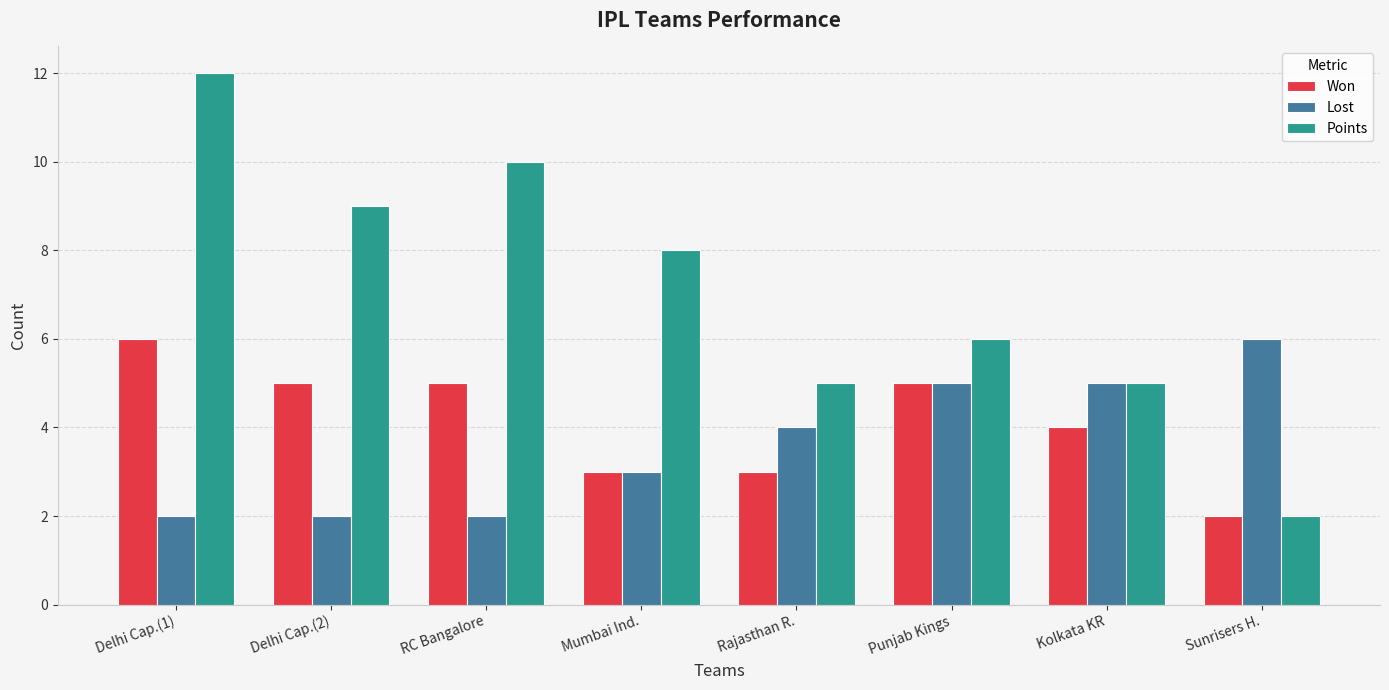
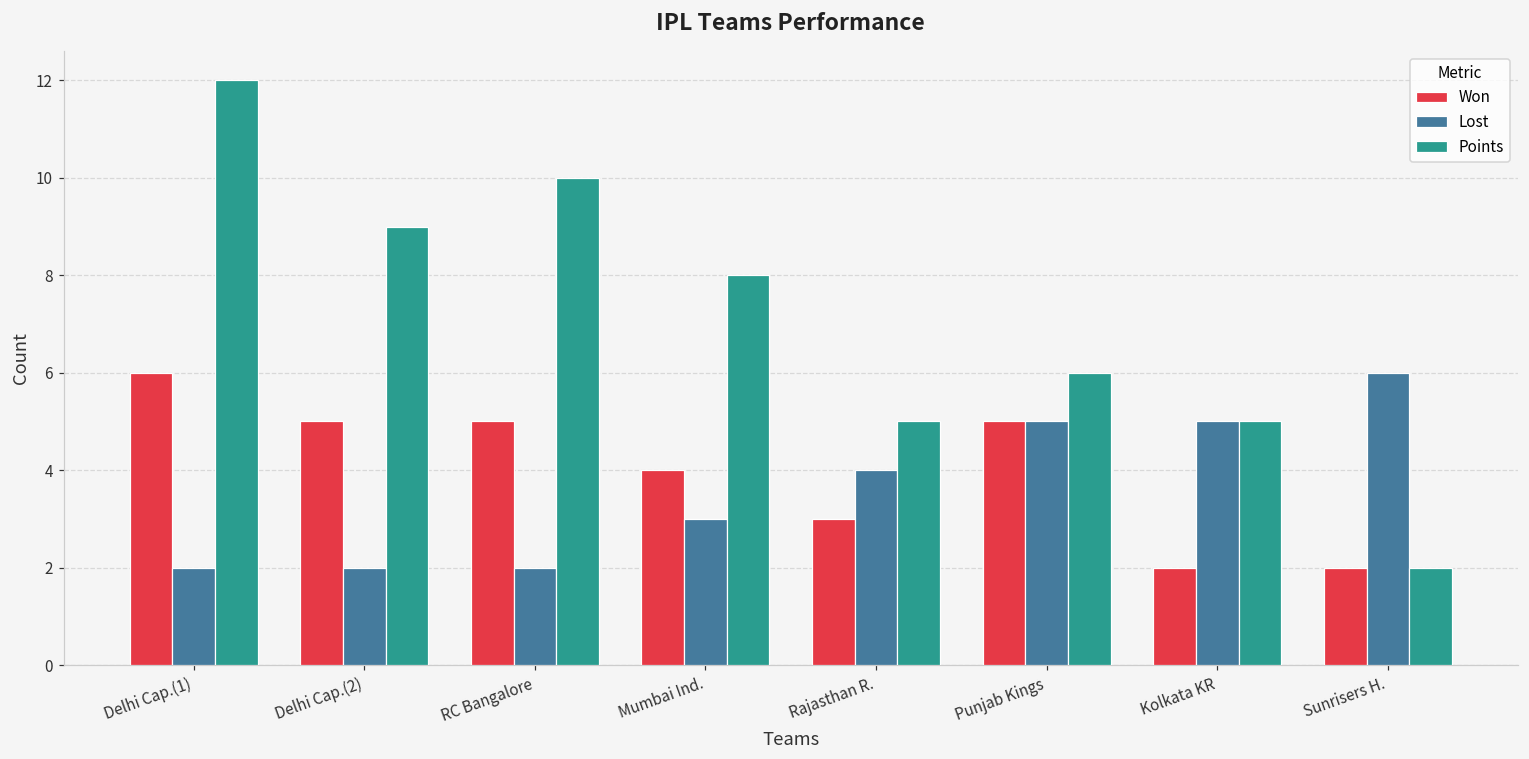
Won, Mumbai Ind.: 3 -> 4
Won, Kolkata KR: 4 -> 2
